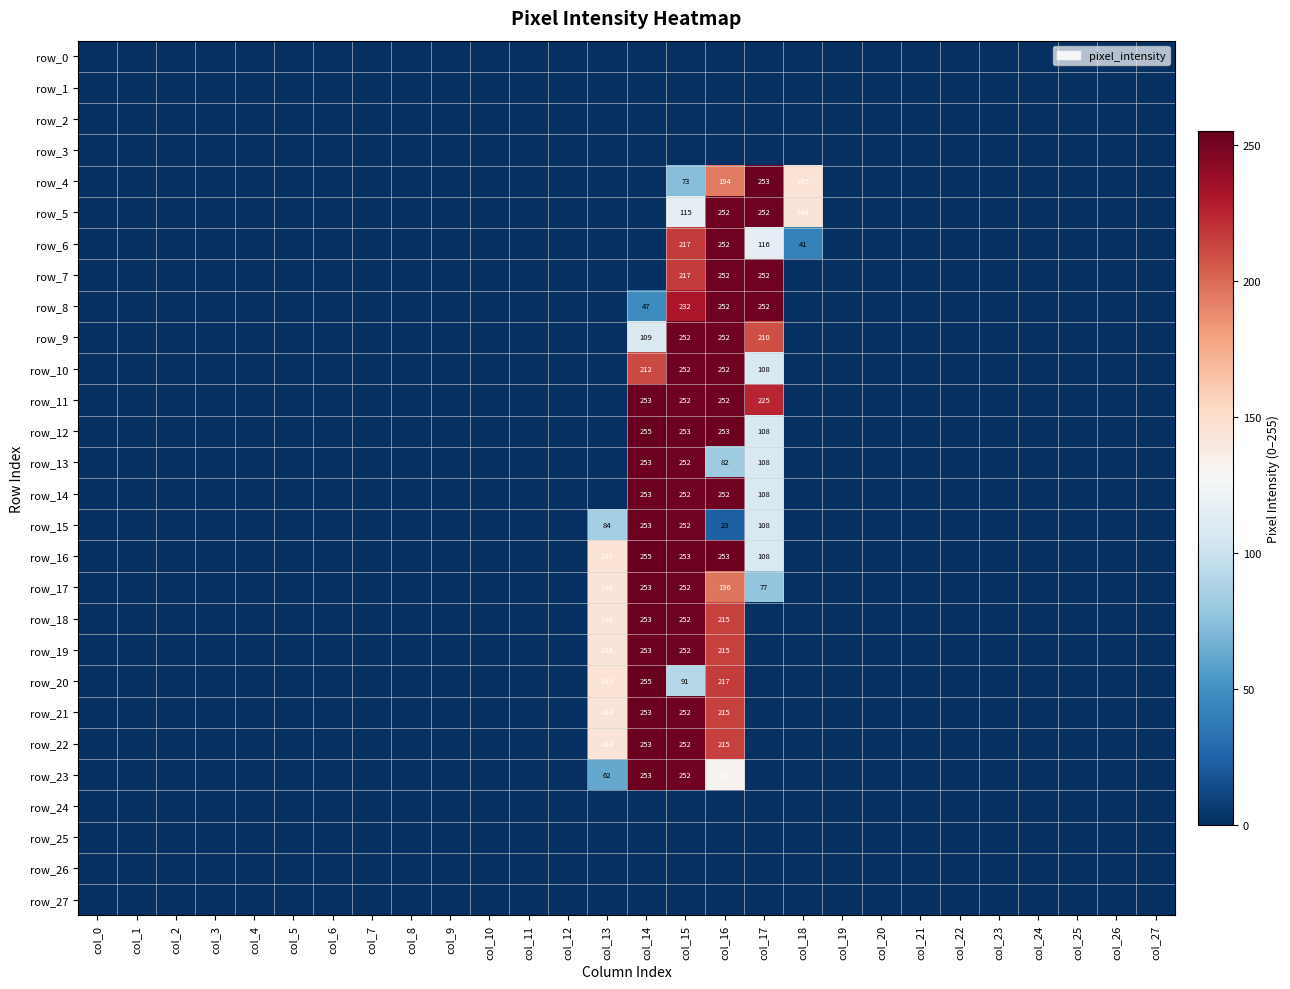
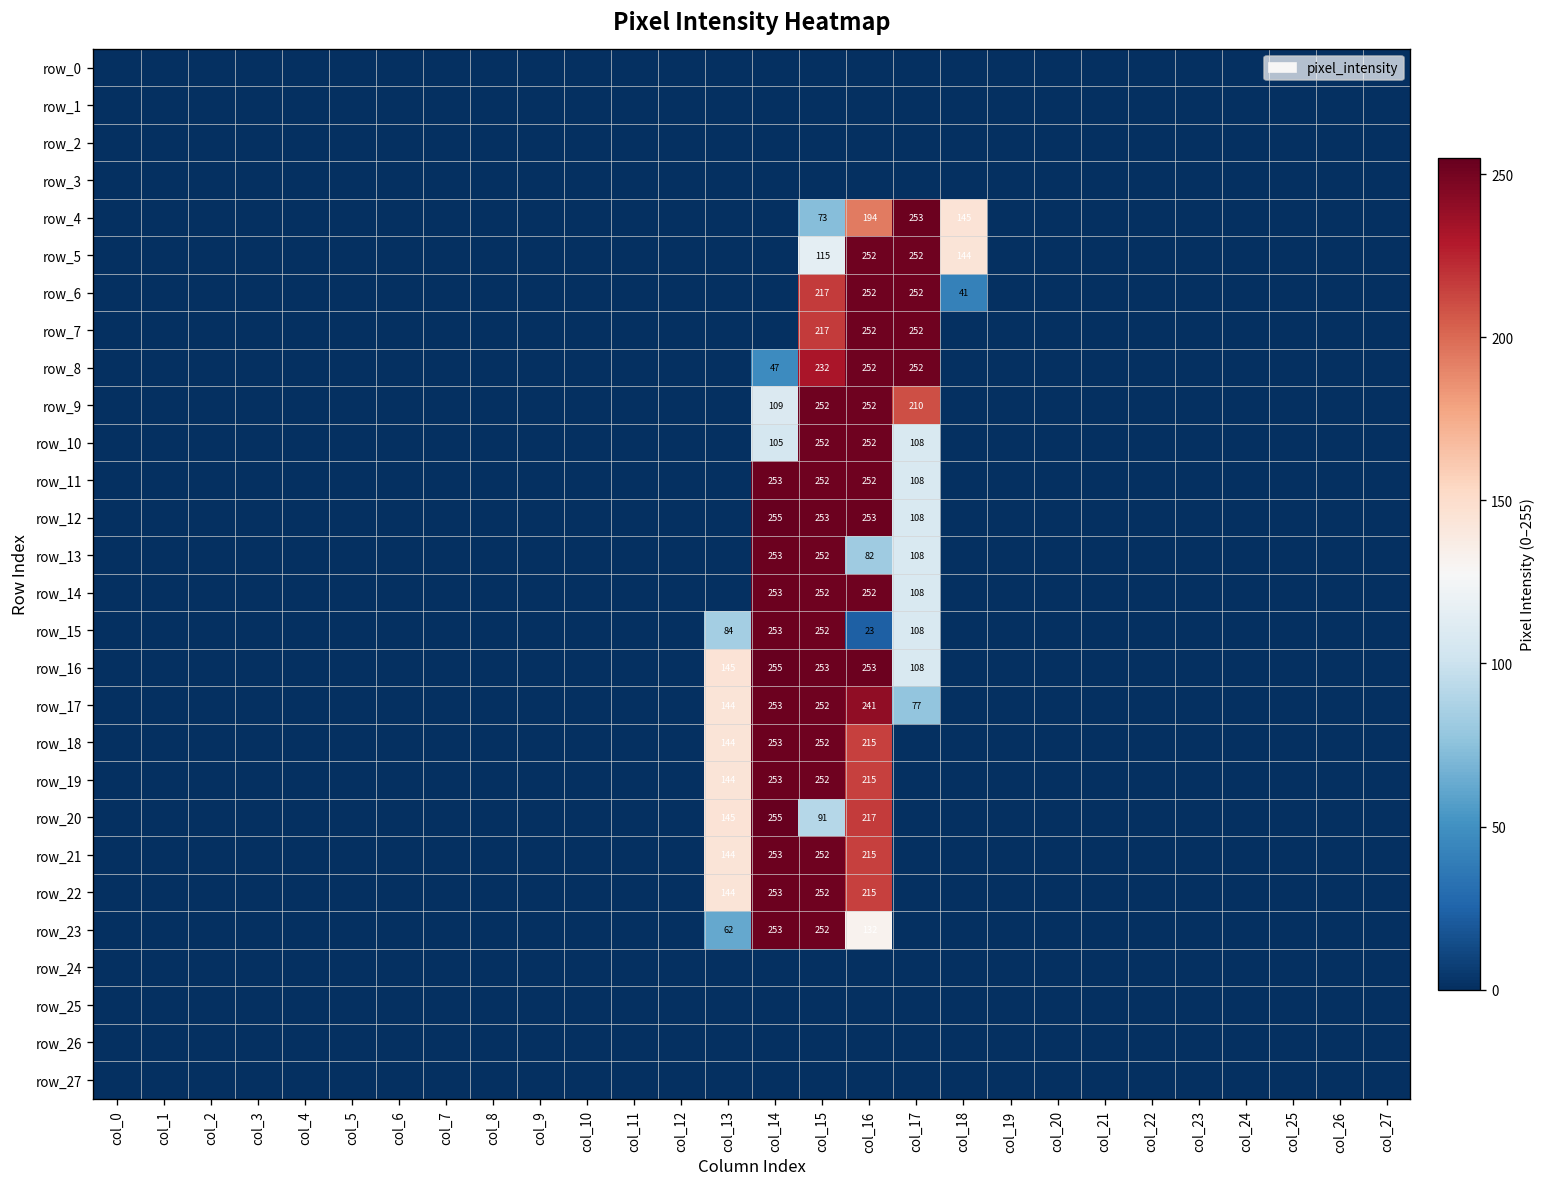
row_6, col_17: 116 -> 252
row_10, col_14: 212 -> 105
row_11, col_17: 225 -> 108
row_17, col_16: 196 -> 241
